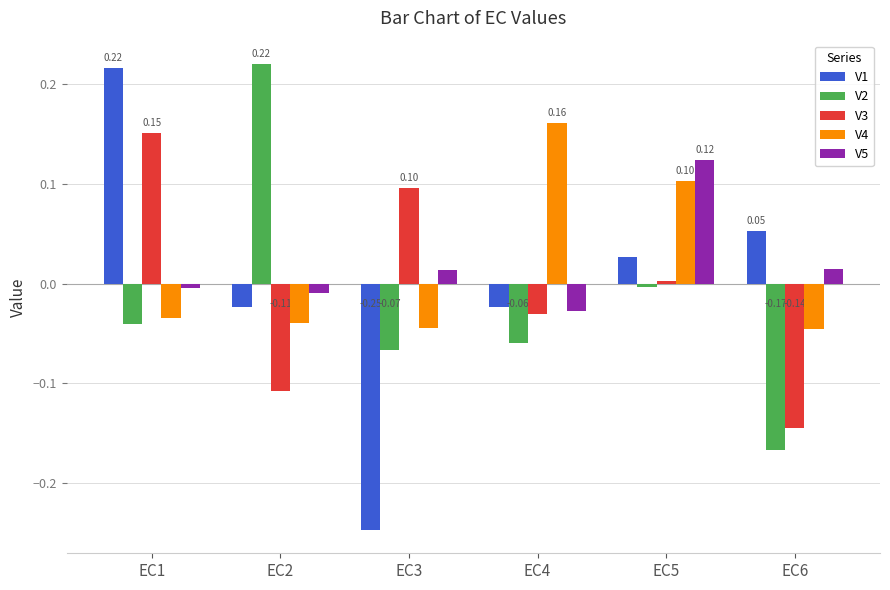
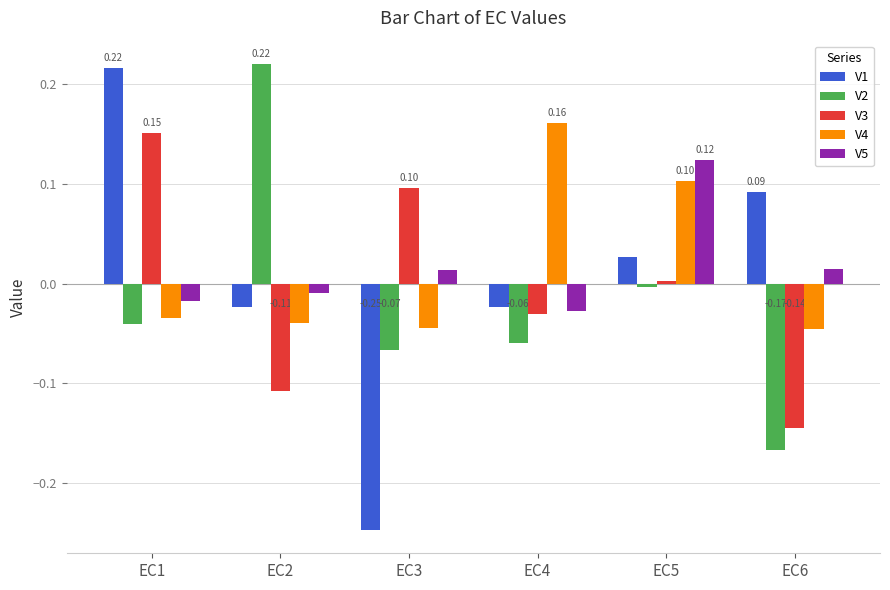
V5, EC1: 0.00 -> -0.02
V1, EC6: 0.05 -> 0.09
